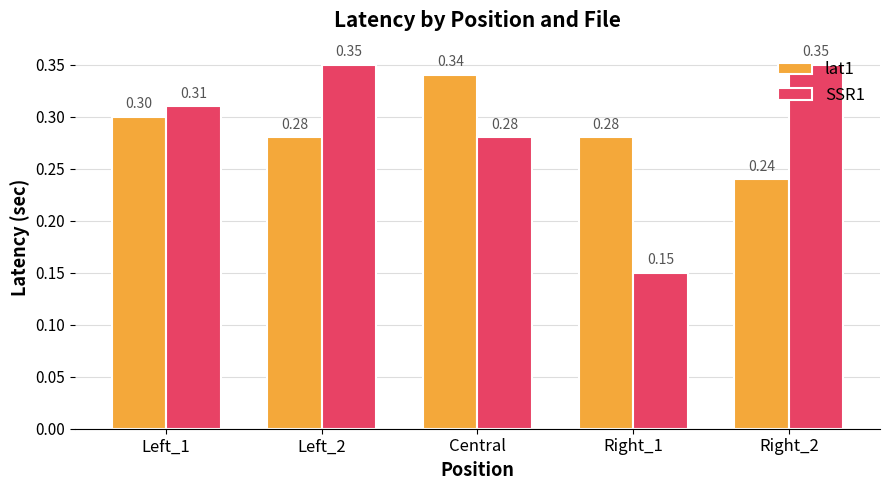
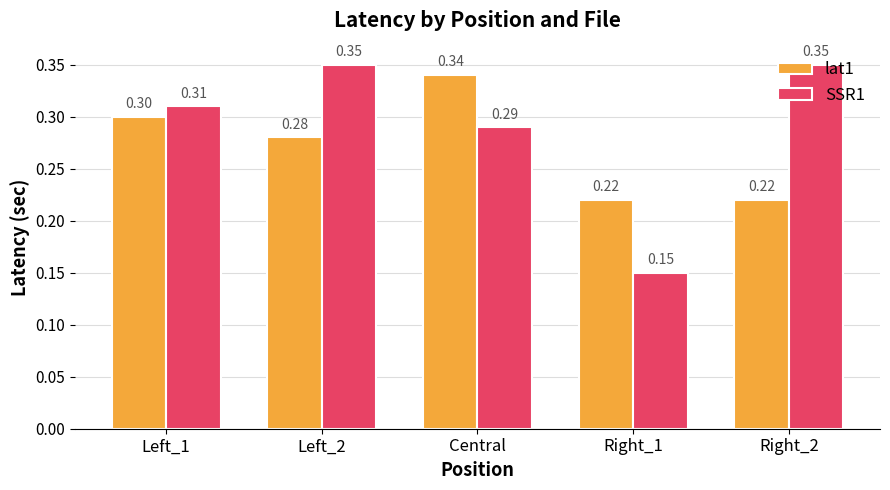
SSR1, Central: 0.28 -> 0.29
lat1, Right_1: 0.28 -> 0.22
lat1, Right_2: 0.24 -> 0.22
